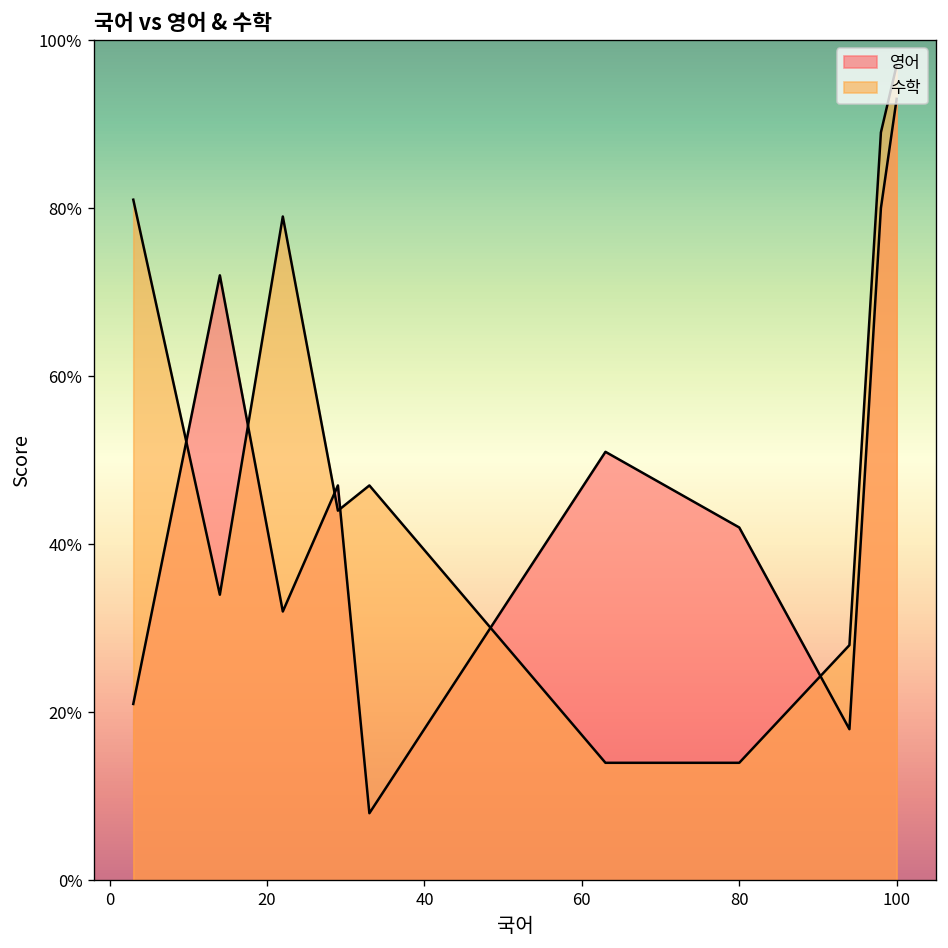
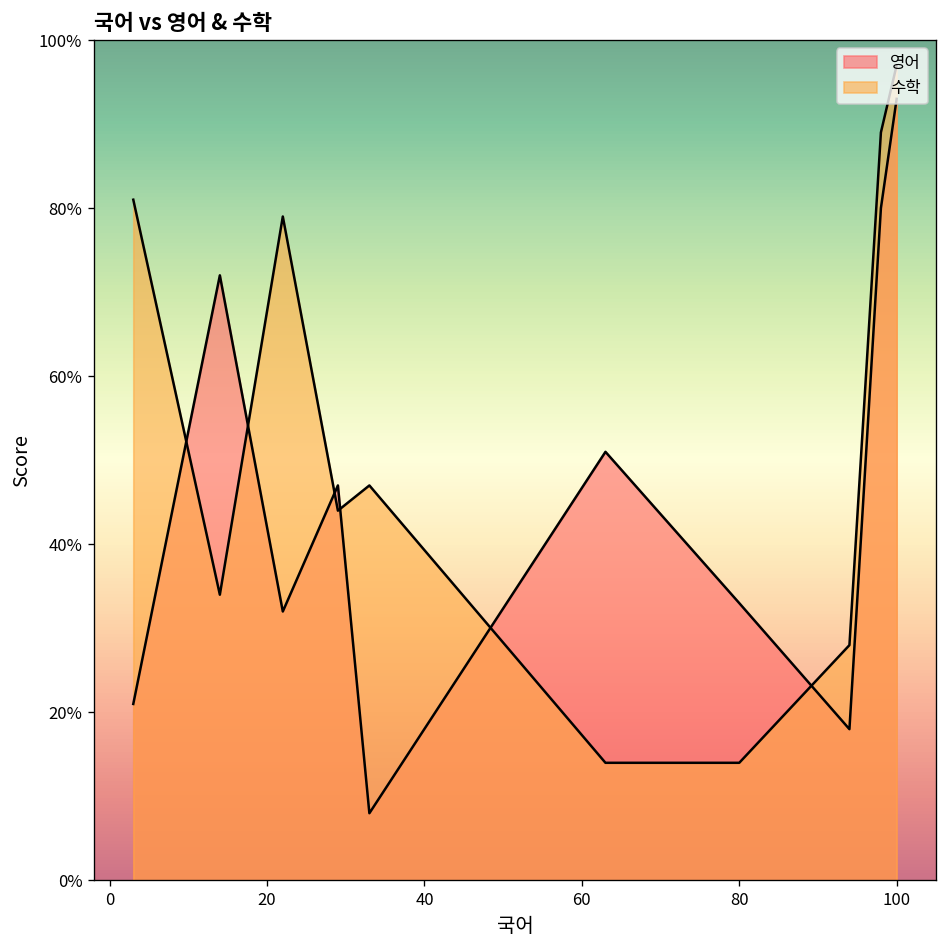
영어, 80: 42% -> 33%
